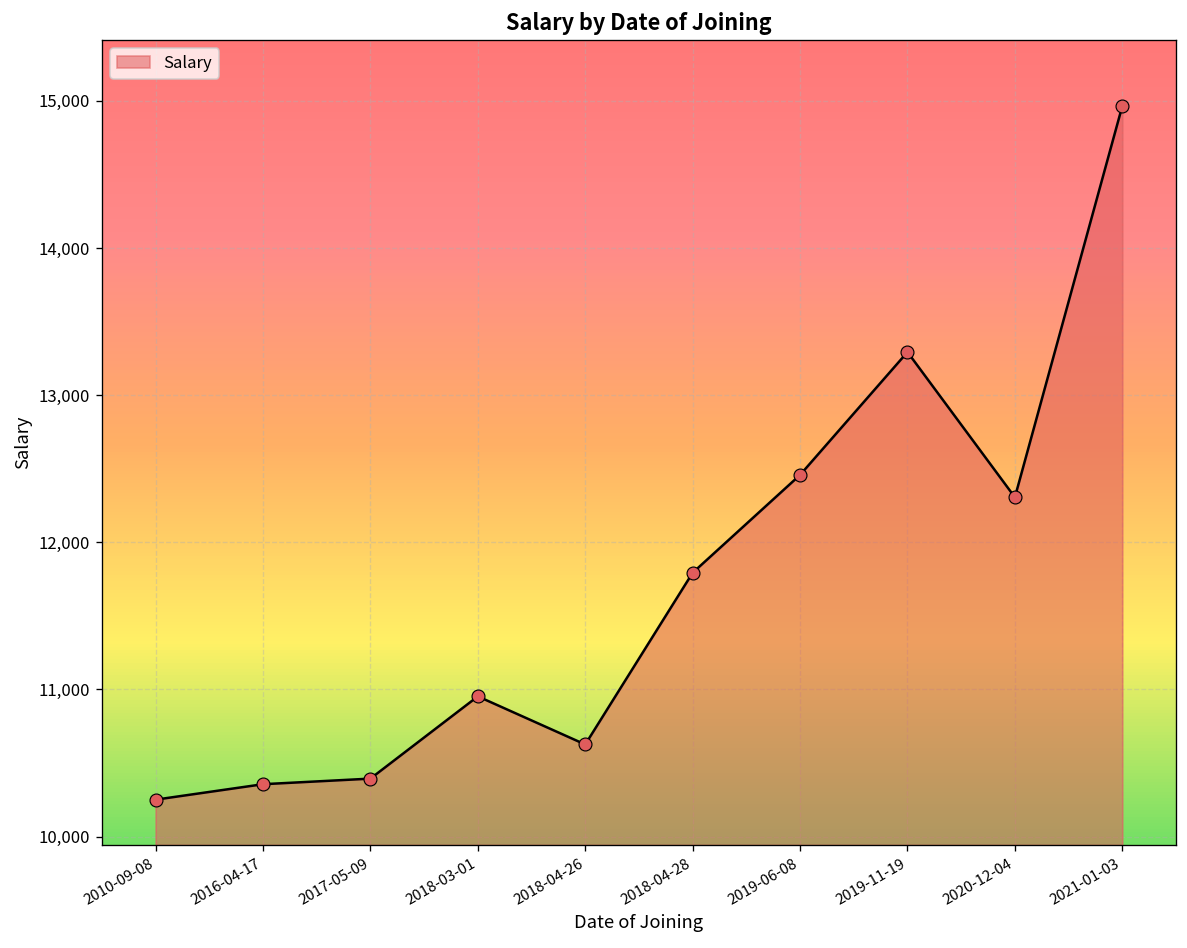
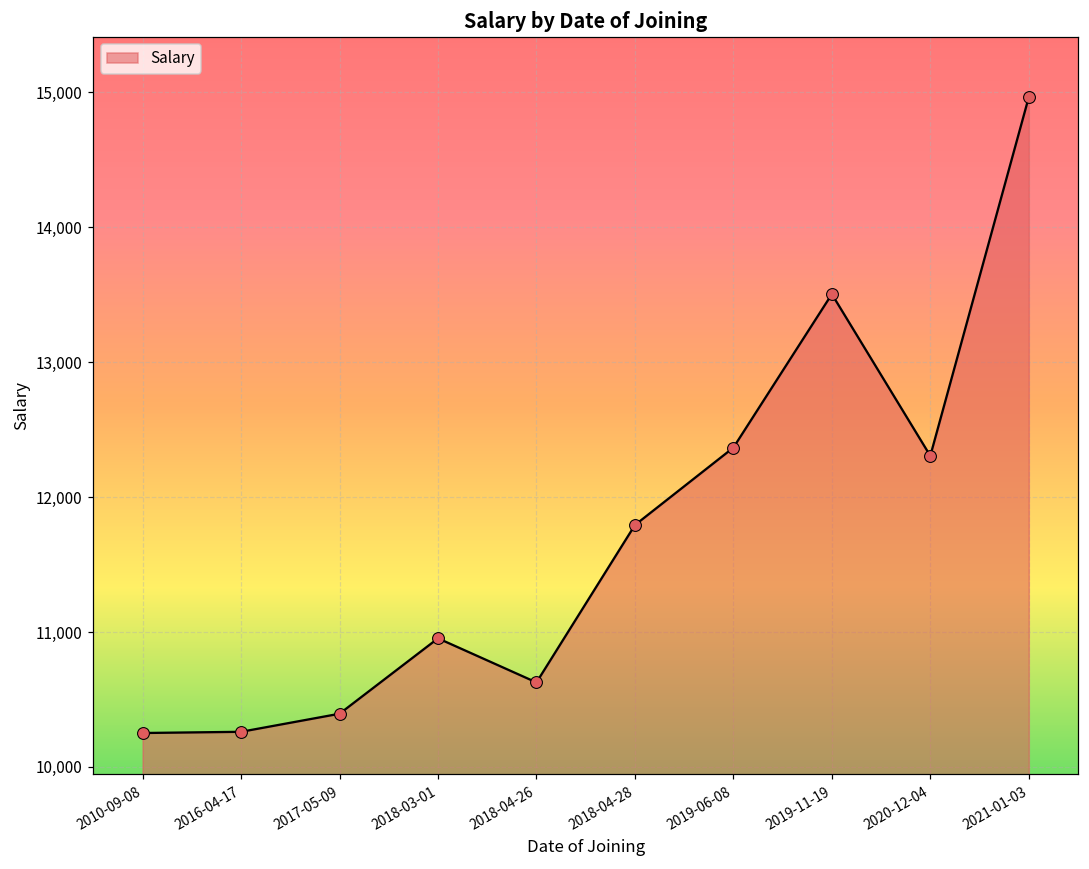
2016-04-17: 10,360 -> 10,260
2019-06-08: 12,460 -> 12,370
2019-11-19: 13,290 -> 13,510
